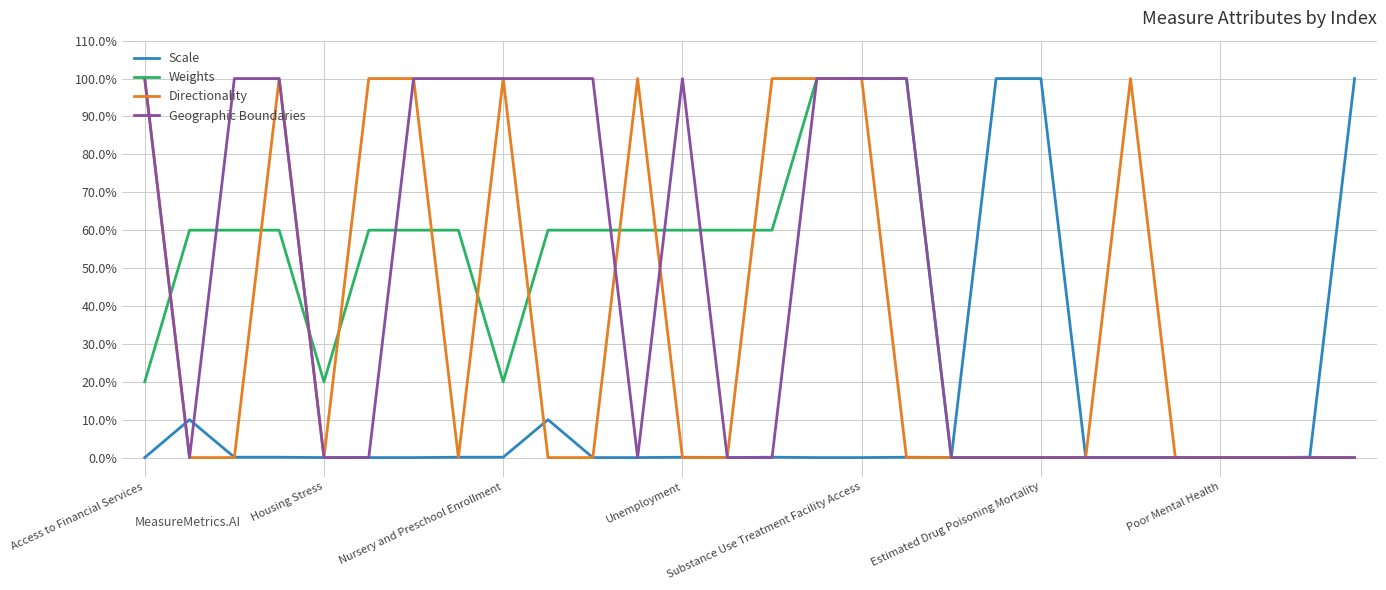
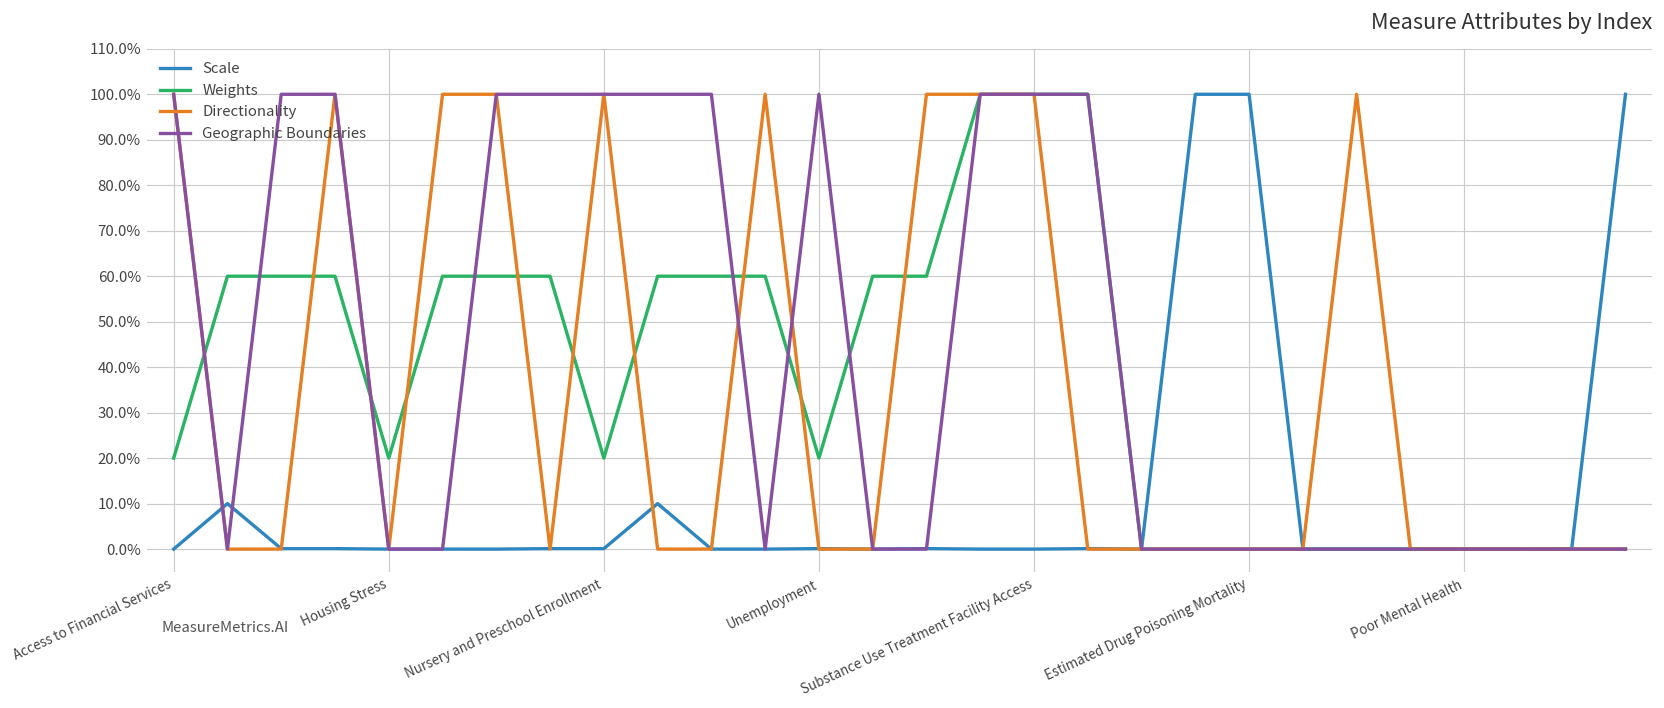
Weights, Unemployment: 60% -> 20%
